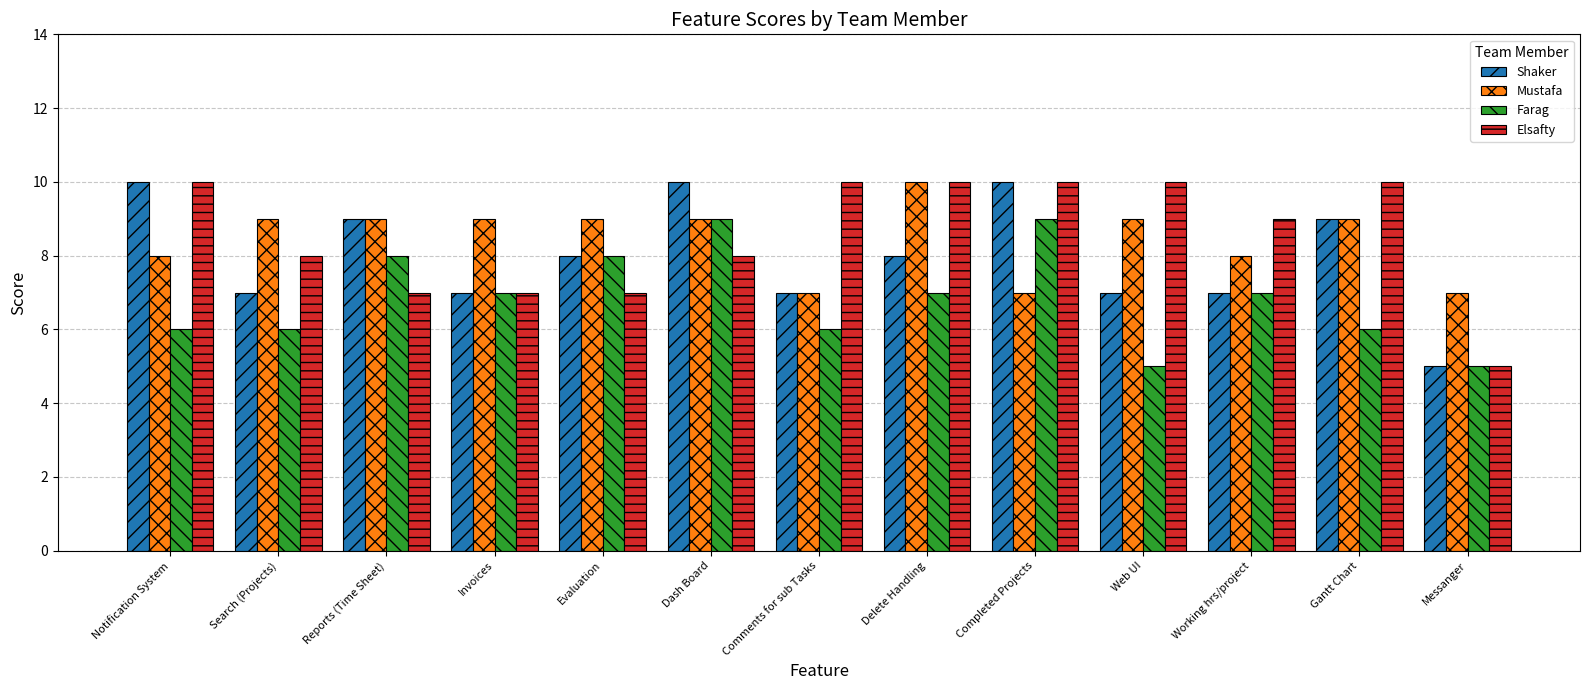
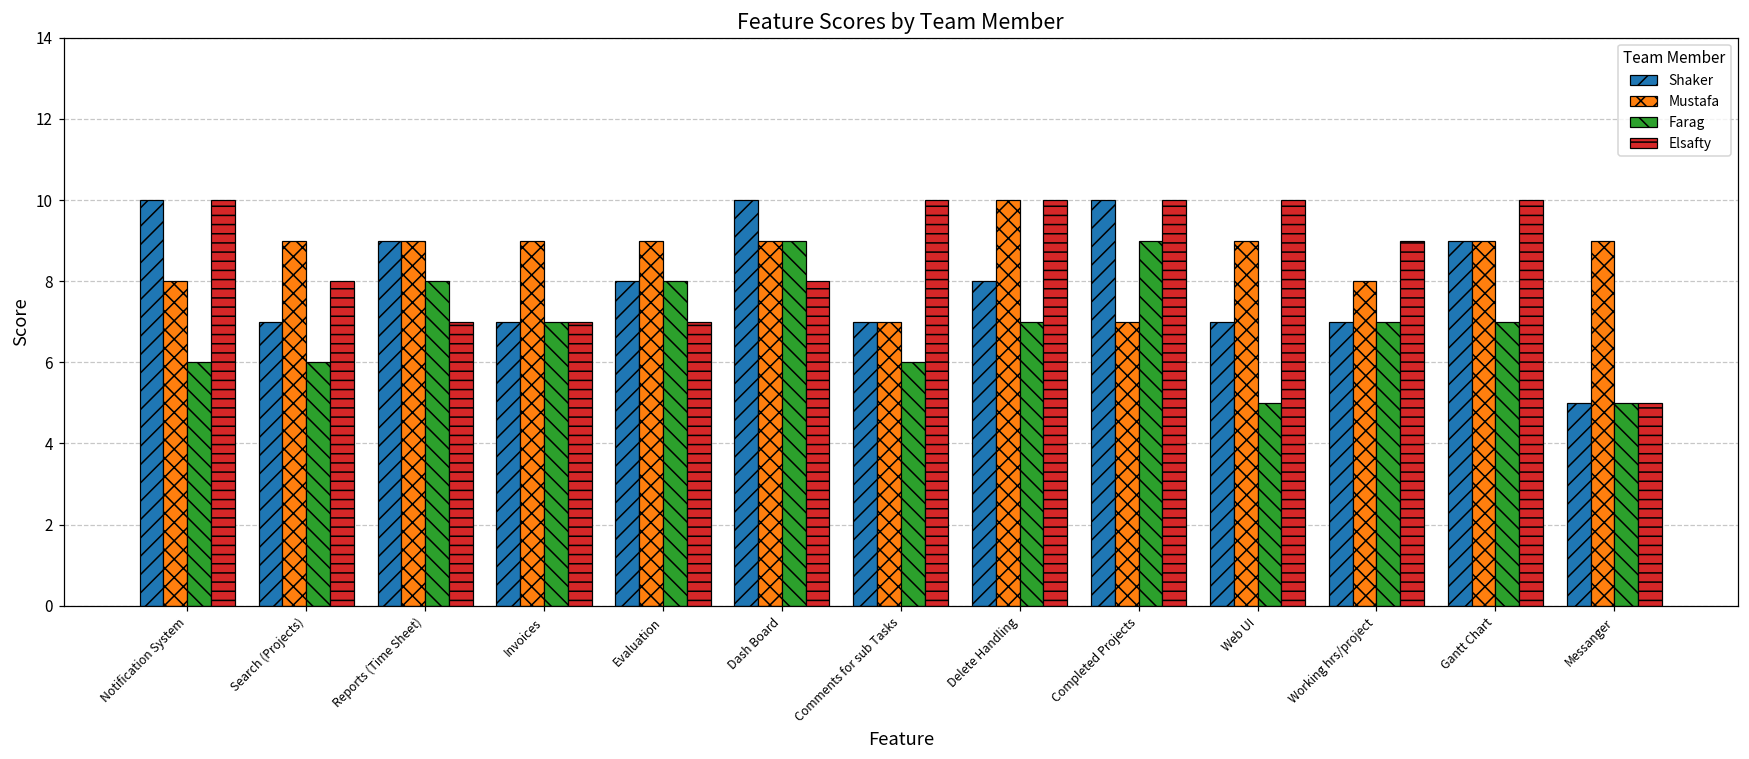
Farag, Gantt Chart: 6 -> 7
Mustafa, Messanger: 7 -> 9
